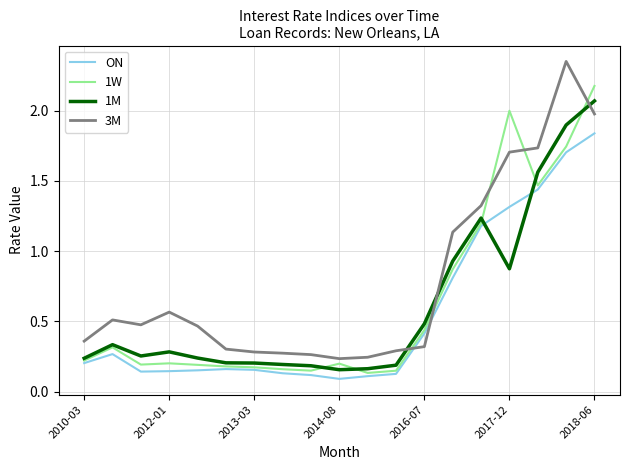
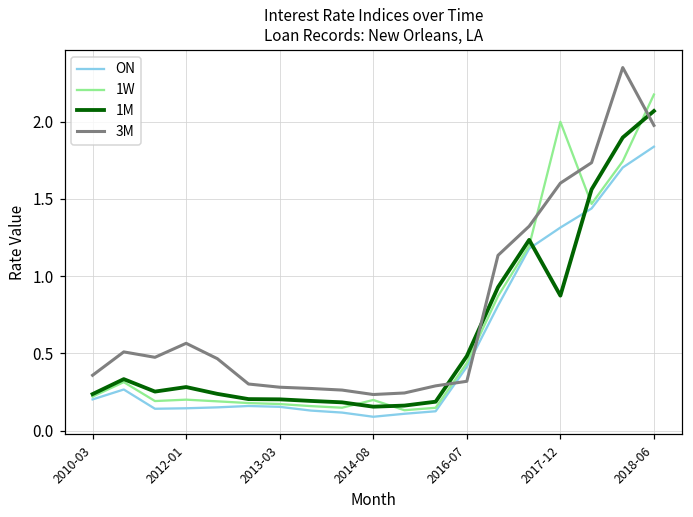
3M, 2017-12: 1.70 -> 1.60
